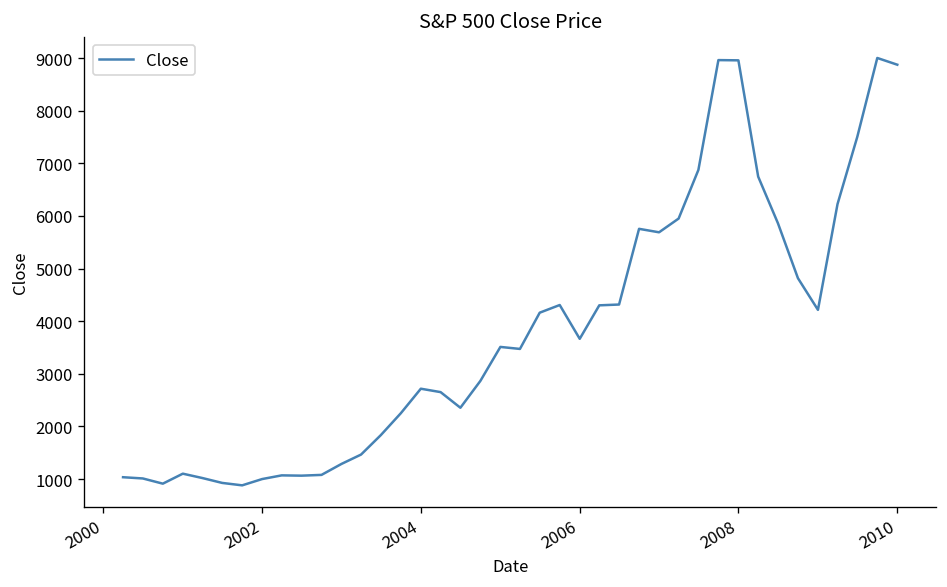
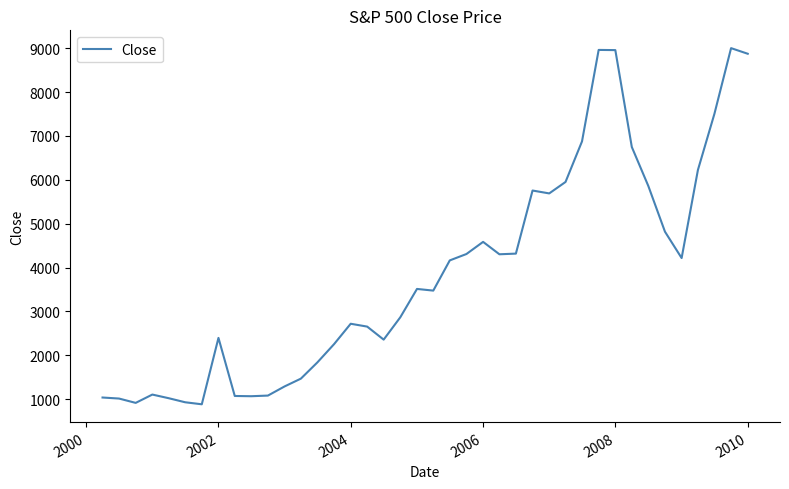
2002: 1000 -> 2400
2006: 3700 -> 4600
